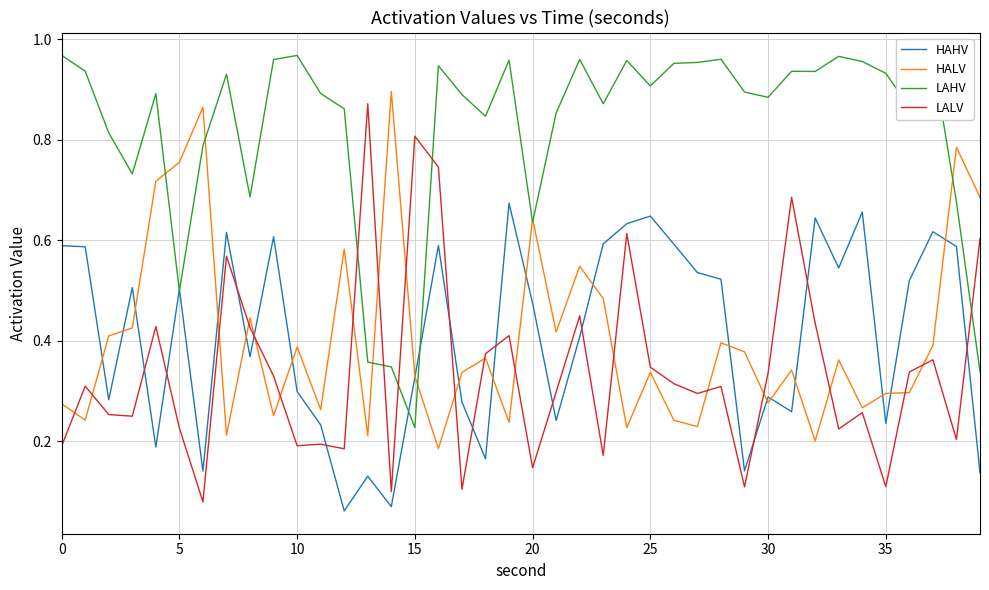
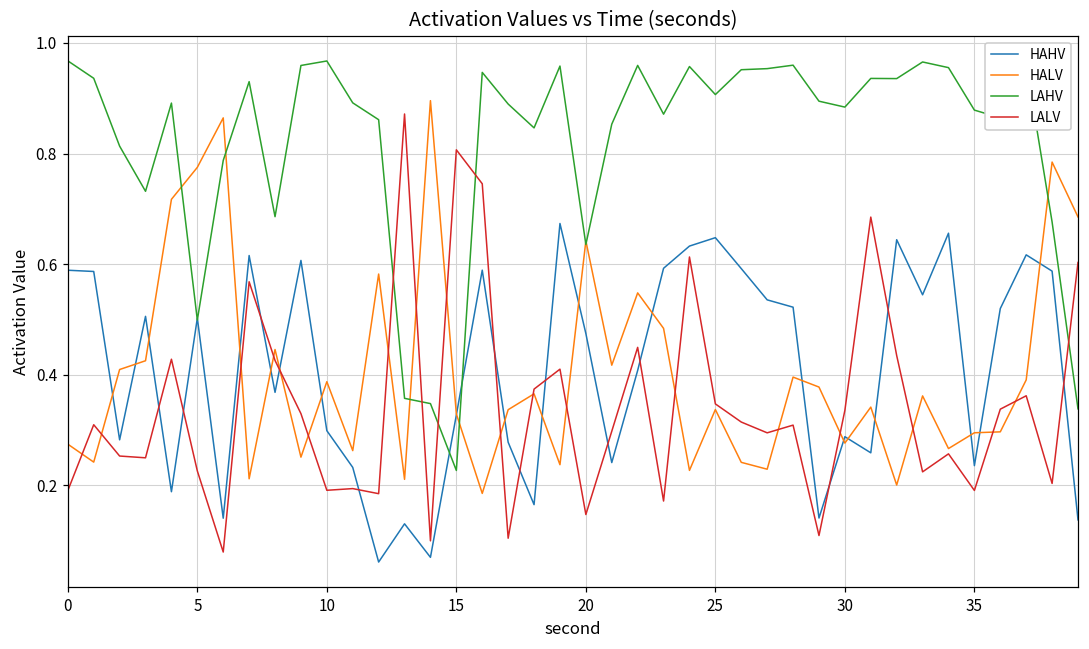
HALV, 5: 0.75 -> 0.77
LAHV, 35: 0.93 -> 0.88
LALV, 35: 0.11 -> 0.19
